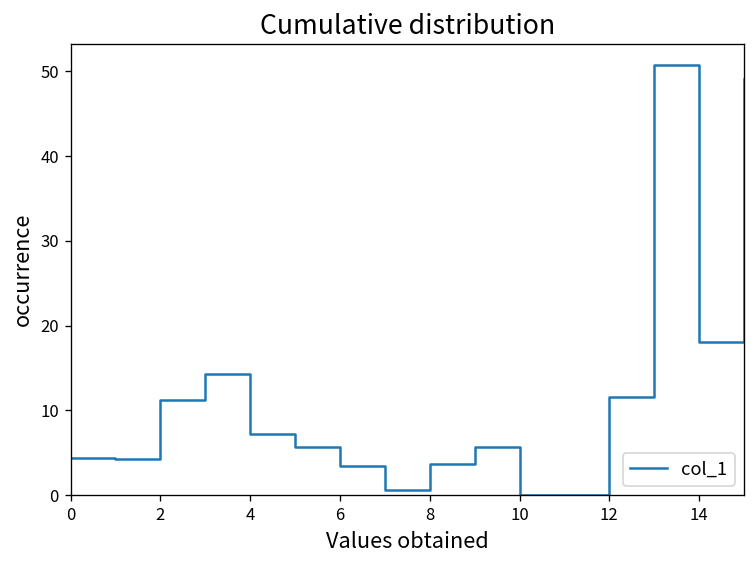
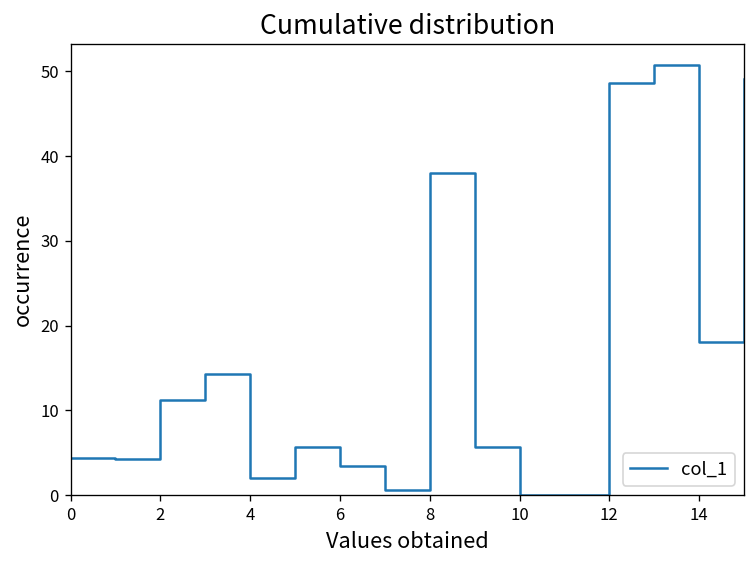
4: 7 -> 2
8: 4 -> 38
12: 12 -> 49
